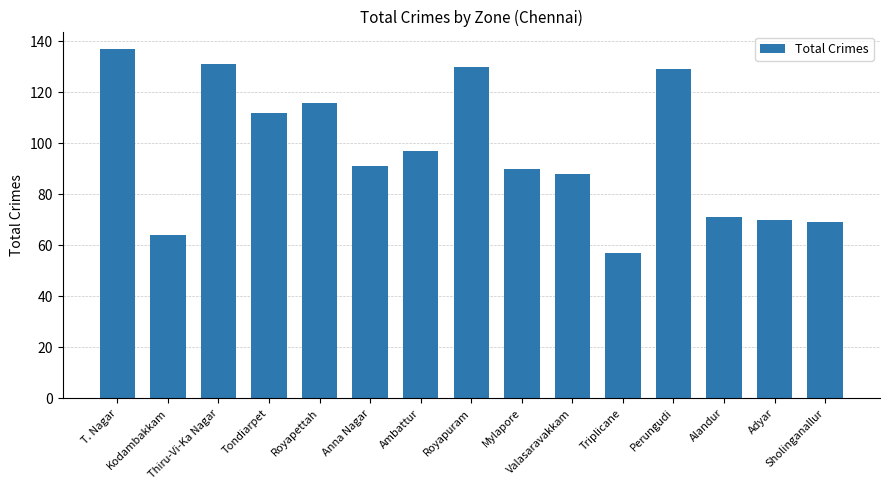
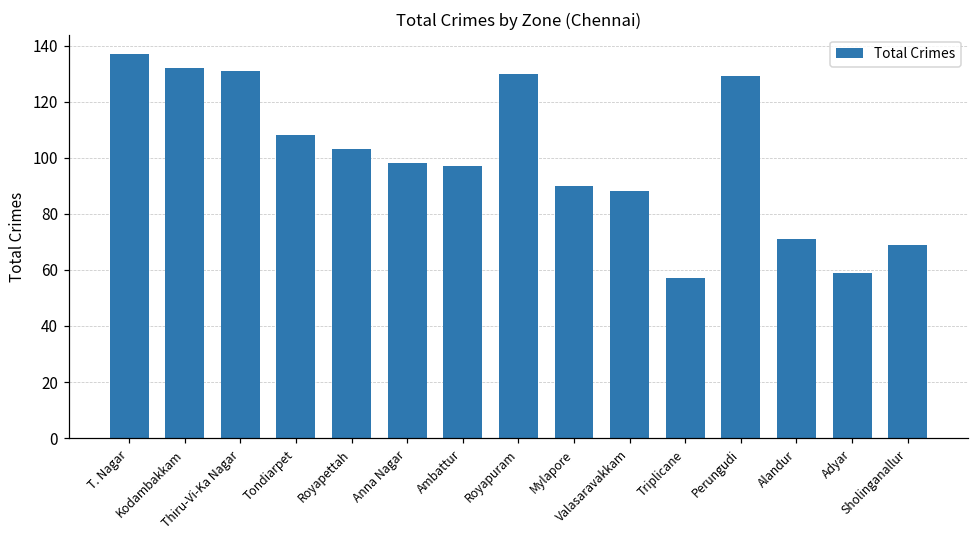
Kodambakkam: 64 -> 132
Tondiarpet: 112 -> 108
Royapettah: 116 -> 103
Anna Nagar: 91 -> 98
Adyar: 70 -> 59
